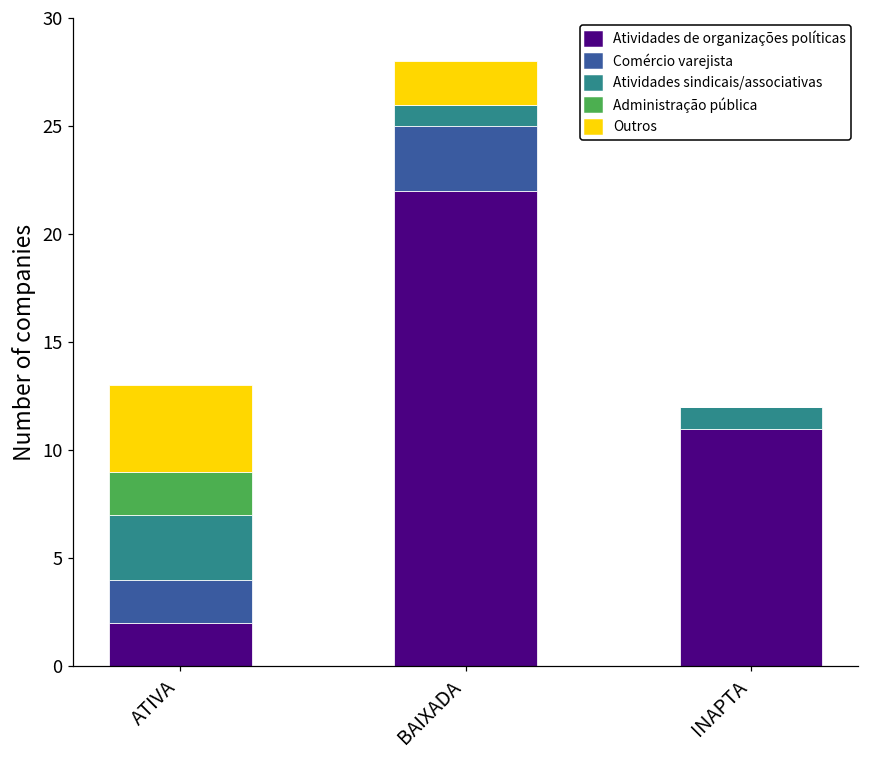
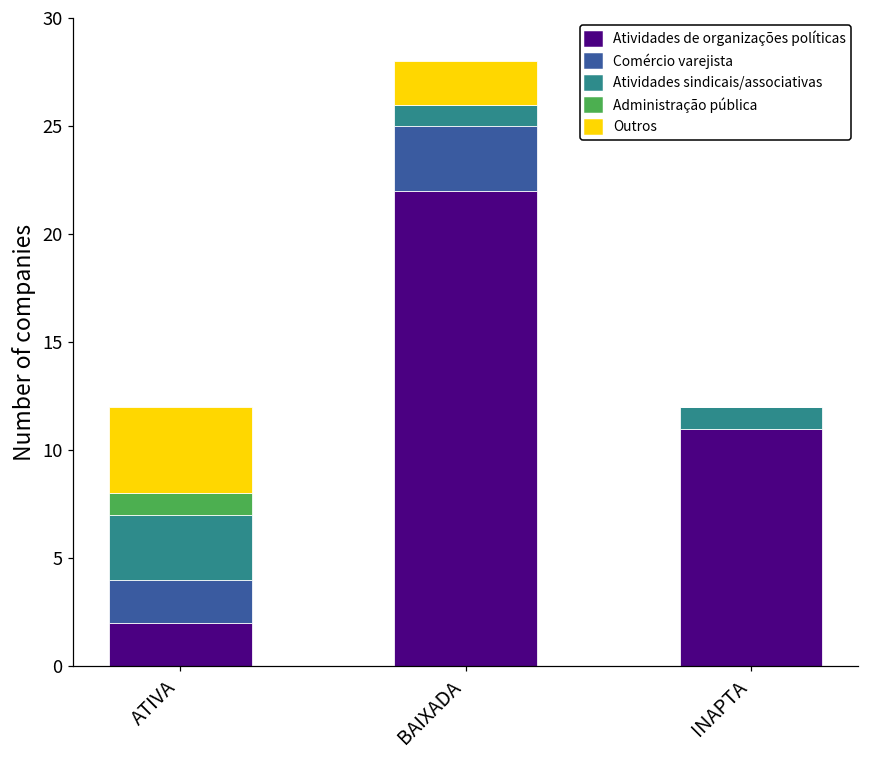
Administração pública, ATIVA: 2 -> 1
